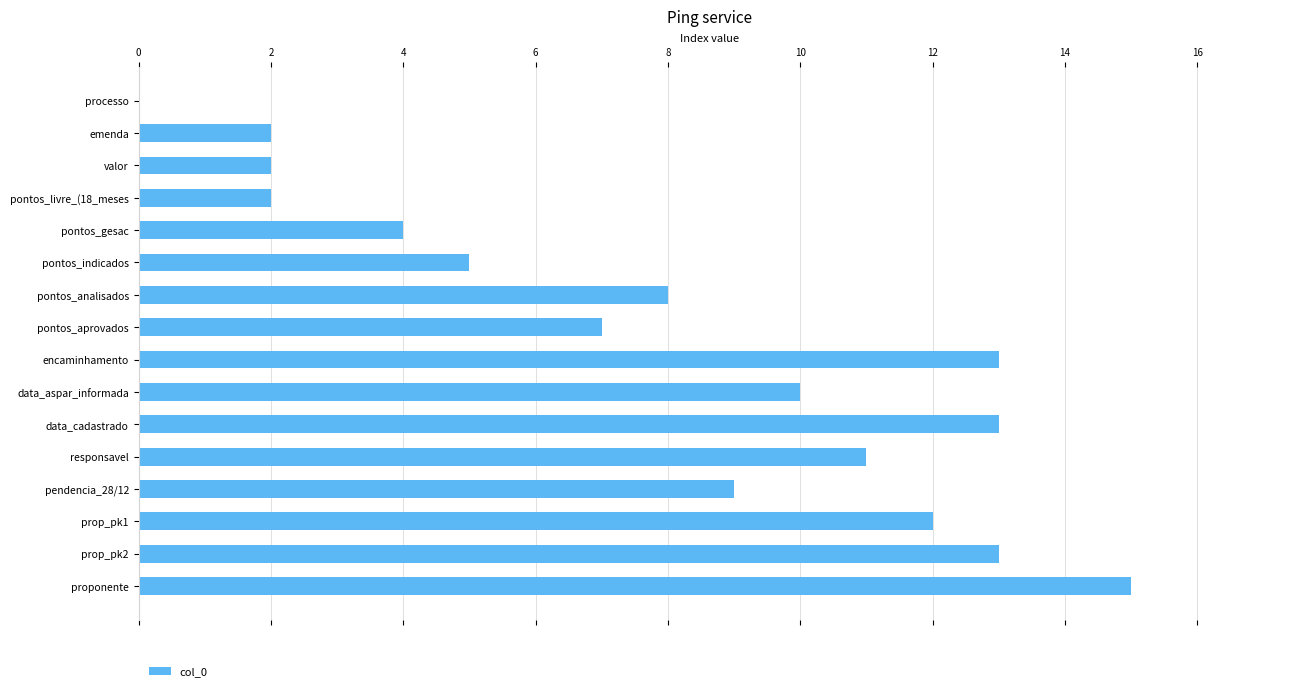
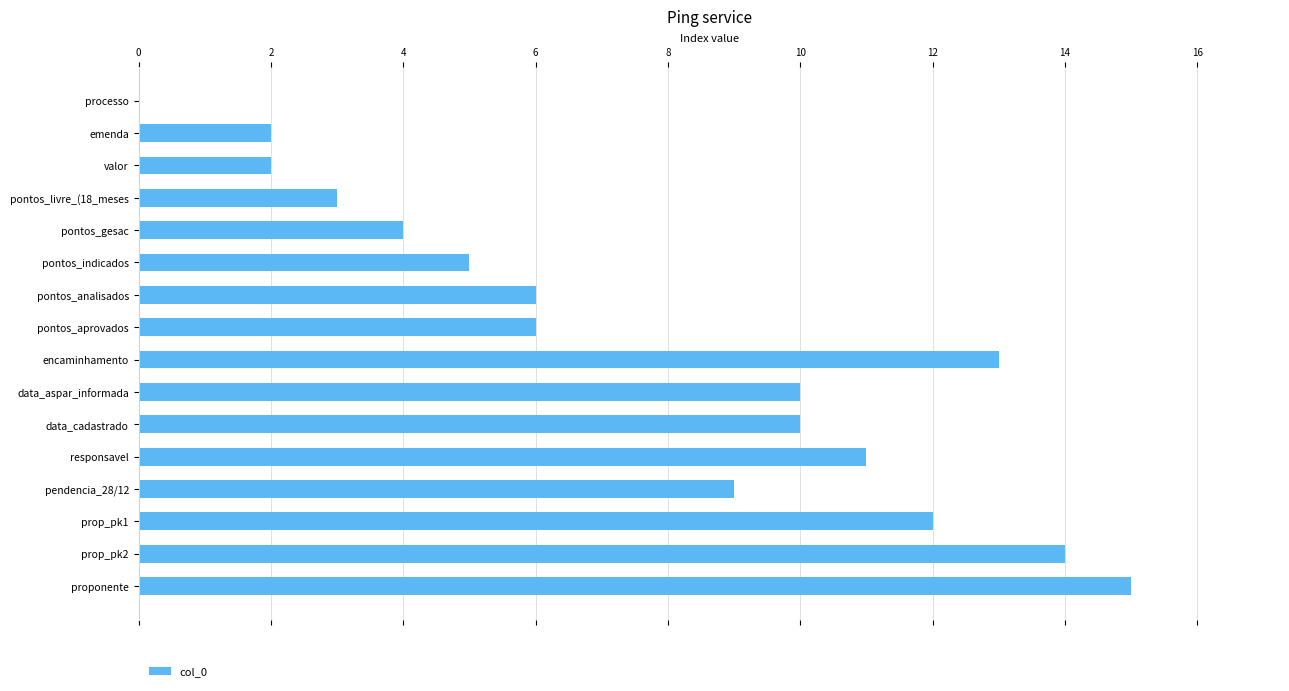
pontos_livre_(18_meses: 2 -> 3
pontos_analisados: 8 -> 6
pontos_aprovados: 7 -> 6
data_cadastrado: 13 -> 10
prop_pk2: 13 -> 14
